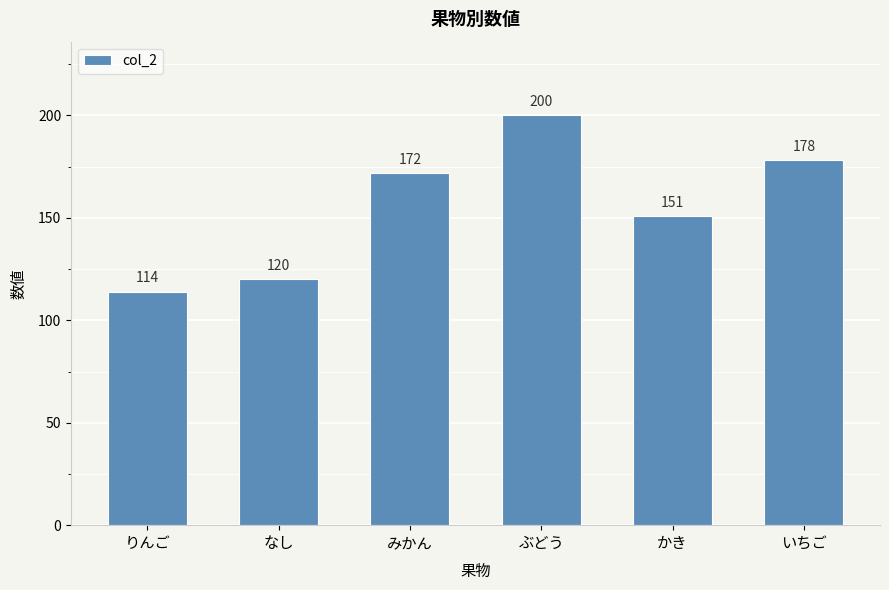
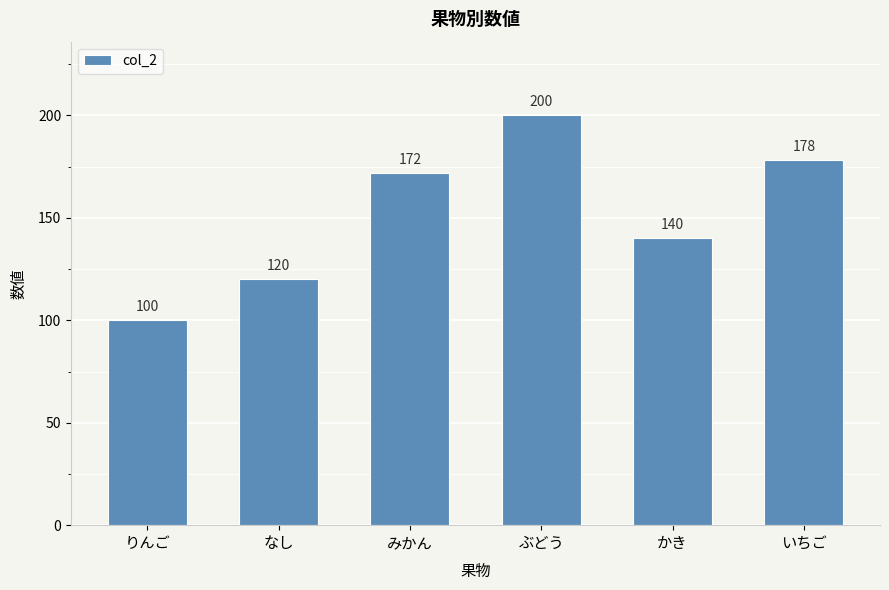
りんご: 114 -> 100
かき: 151 -> 140
